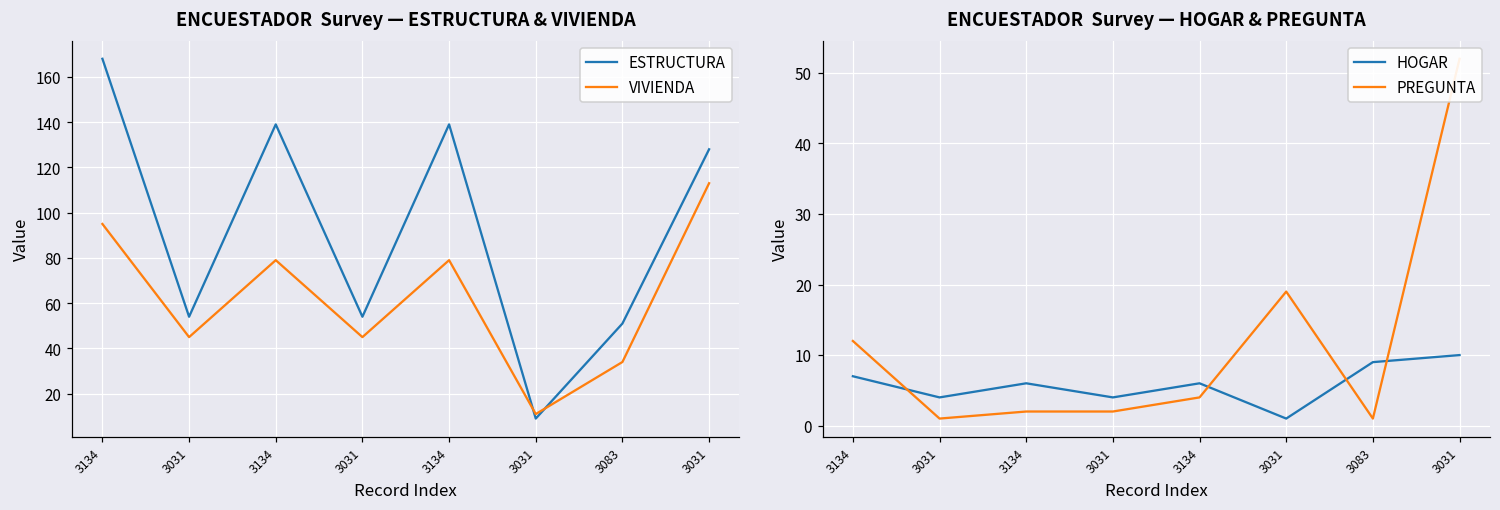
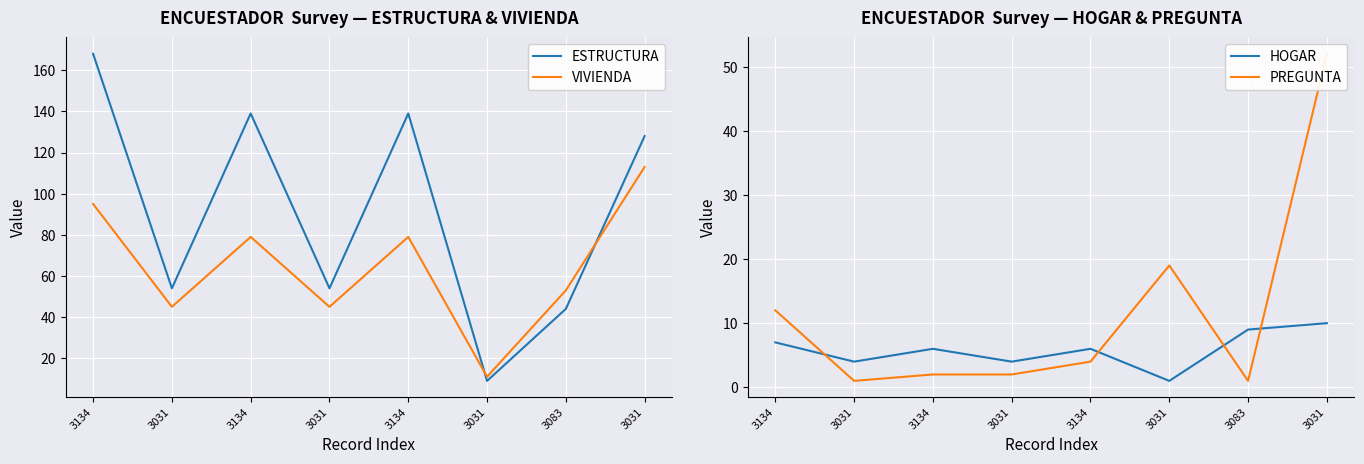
ENCUESTADOR Survey — ESTRUCTURA & VIVIENDA, ESTRUCTURA, 3083: 51 -> 44
ENCUESTADOR Survey — ESTRUCTURA & VIVIENDA, VIVIENDA, 3083: 34 -> 53
